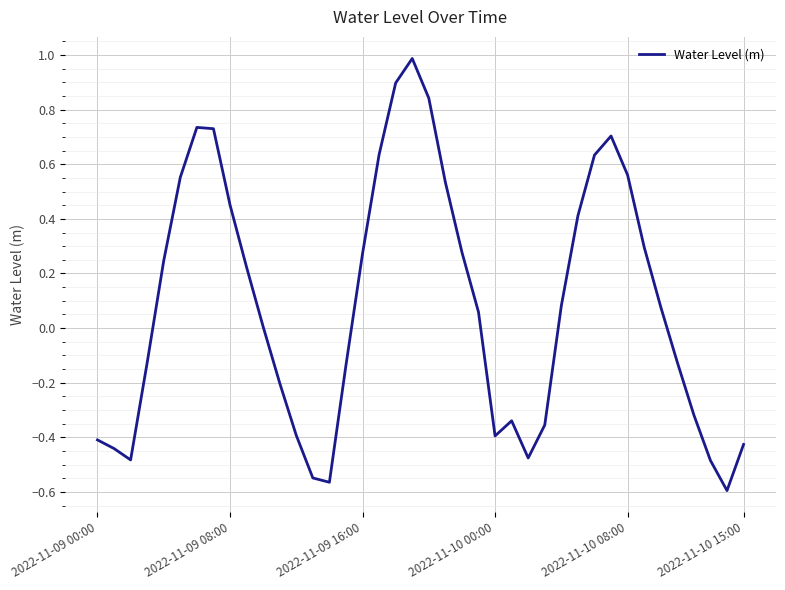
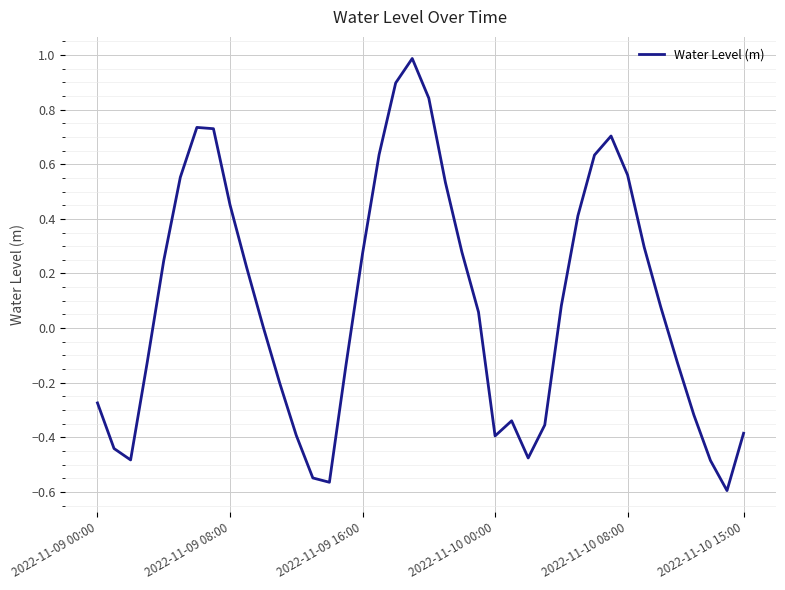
2022-11-09 00:00: -0.41 -> -0.27
2022-11-10 15:00: -0.43 -> -0.39
